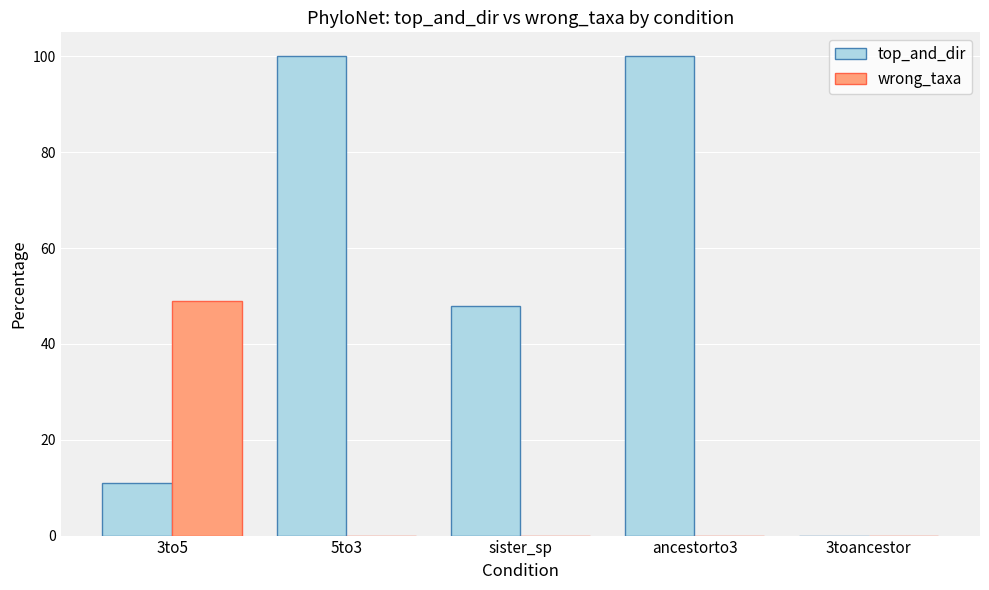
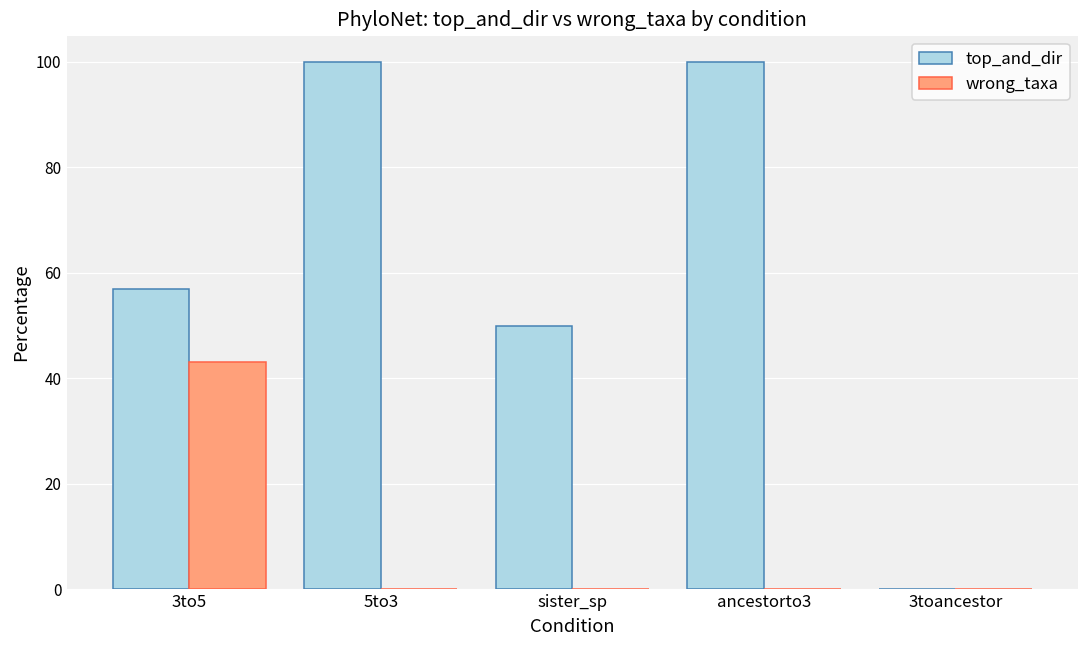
top_and_dir, 3to5: 11 -> 57
wrong_taxa, 3to5: 49 -> 43
top_and_dir, sister_sp: 48 -> 50
